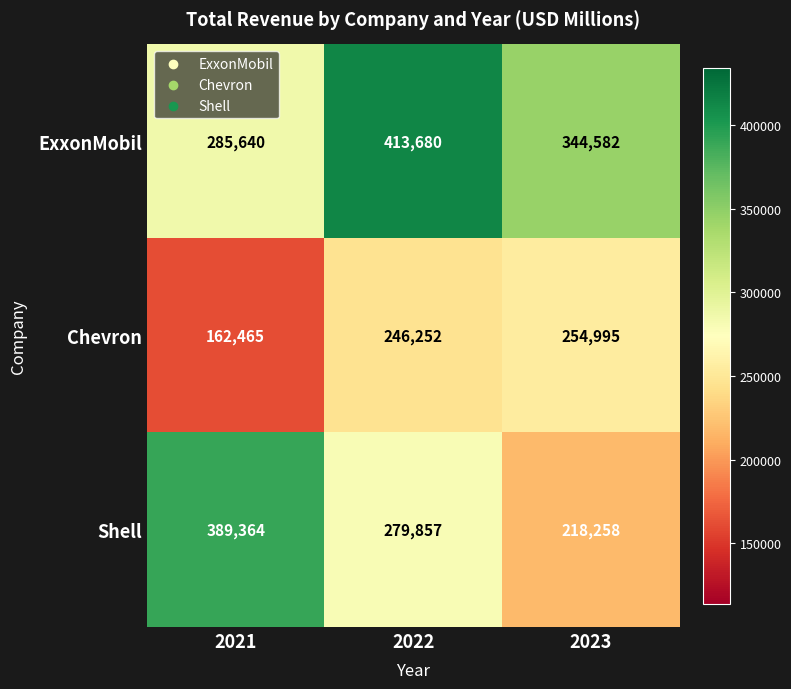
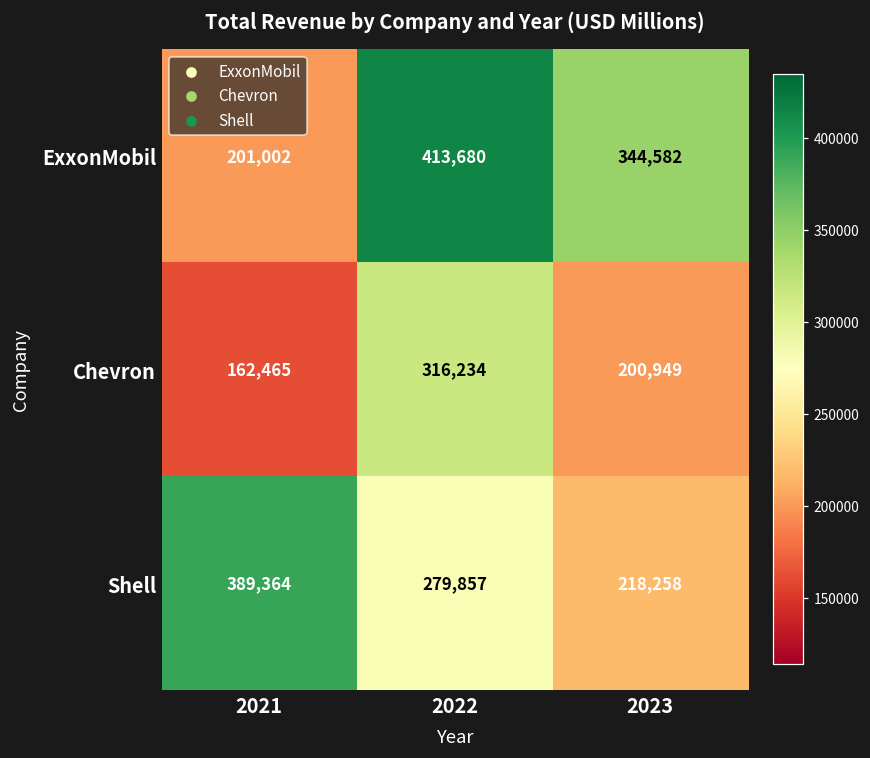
ExxonMobil, 2021: 285,640 -> 201,002
Chevron, 2022: 246,252 -> 316,234
Chevron, 2023: 254,995 -> 200,949
